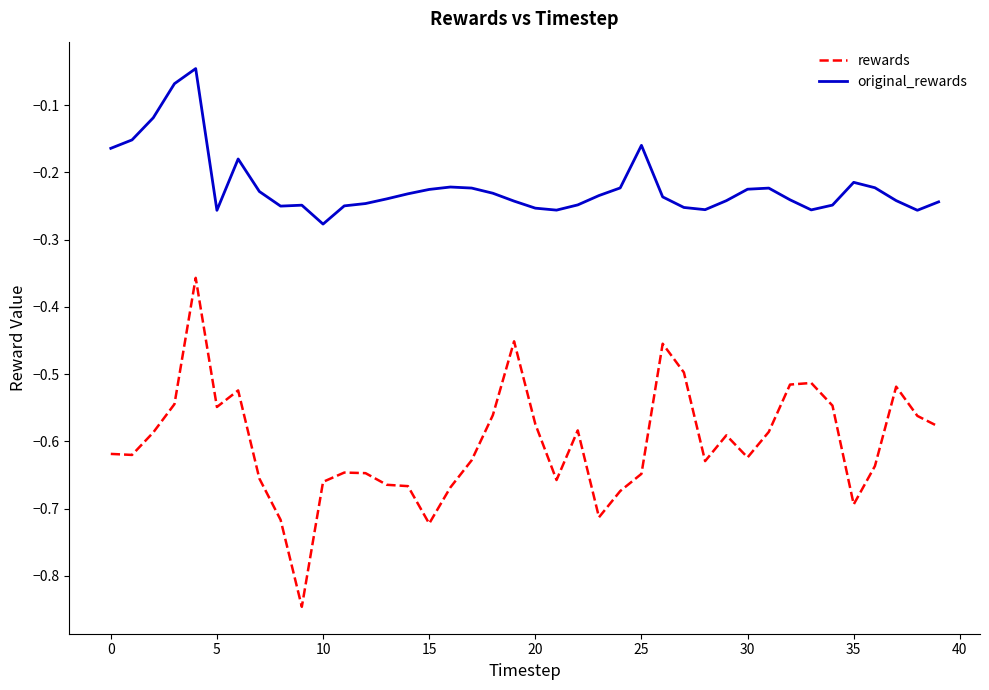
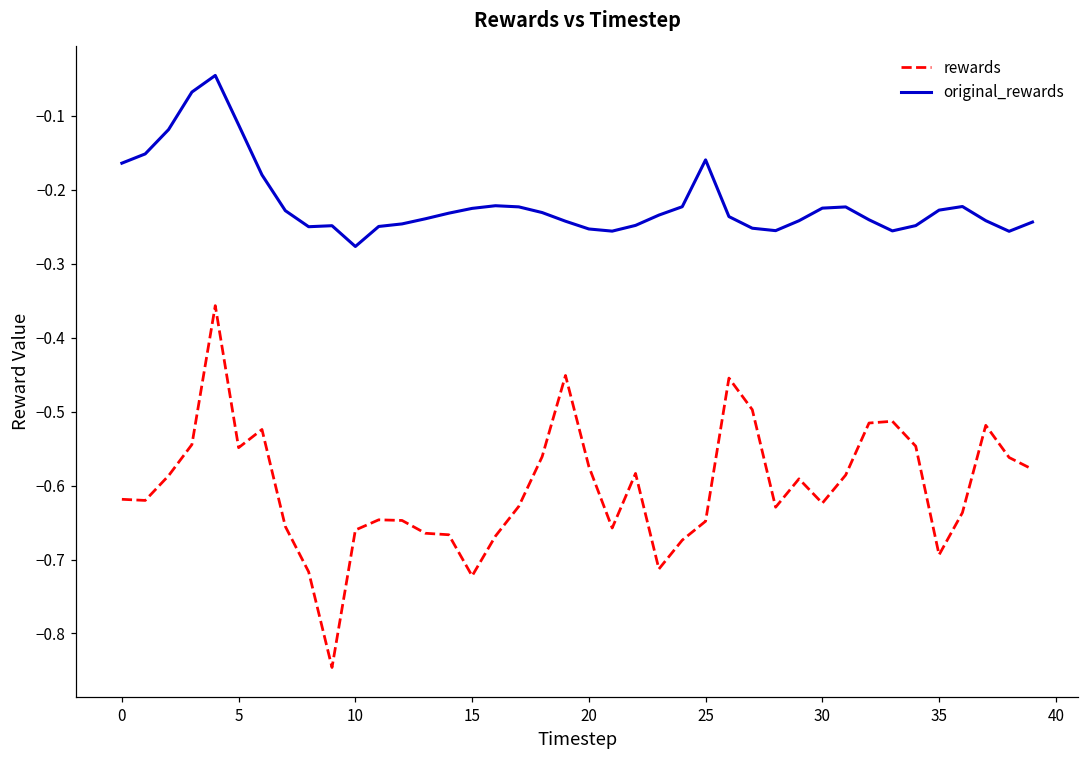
original_rewards, 5: -0.26 -> -0.11
original_rewards, 35: -0.21 -> -0.23
